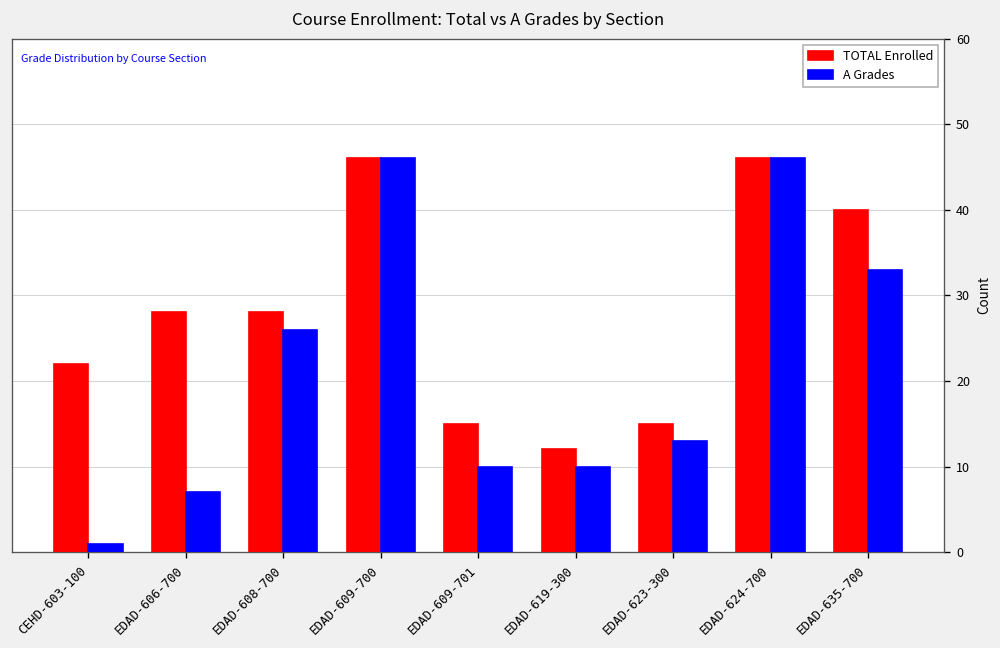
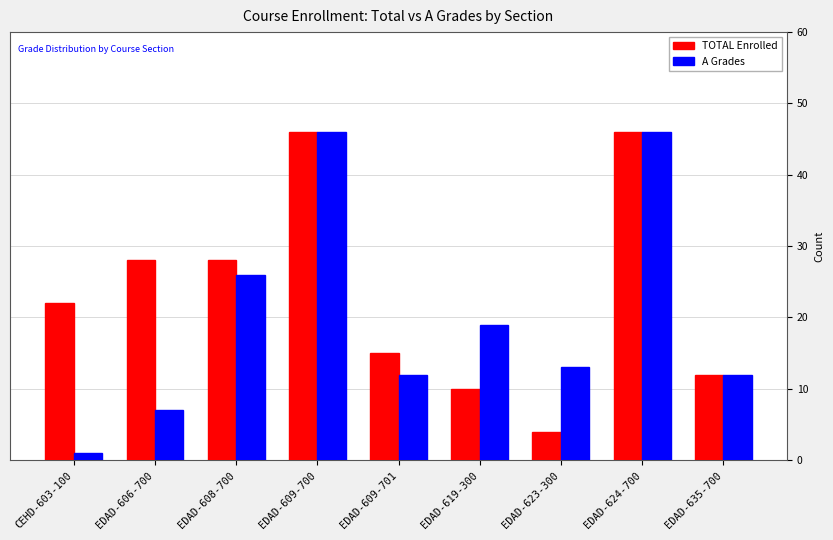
A Grades, EDAD-609-701: 10 -> 12
TOTAL Enrolled, EDAD-619-300: 12 -> 10
A Grades, EDAD-619-300: 10 -> 19
TOTAL Enrolled, EDAD-623-300: 15 -> 4
TOTAL Enrolled, EDAD-635-700: 40 -> 12
A Grades, EDAD-635-700: 33 -> 12
